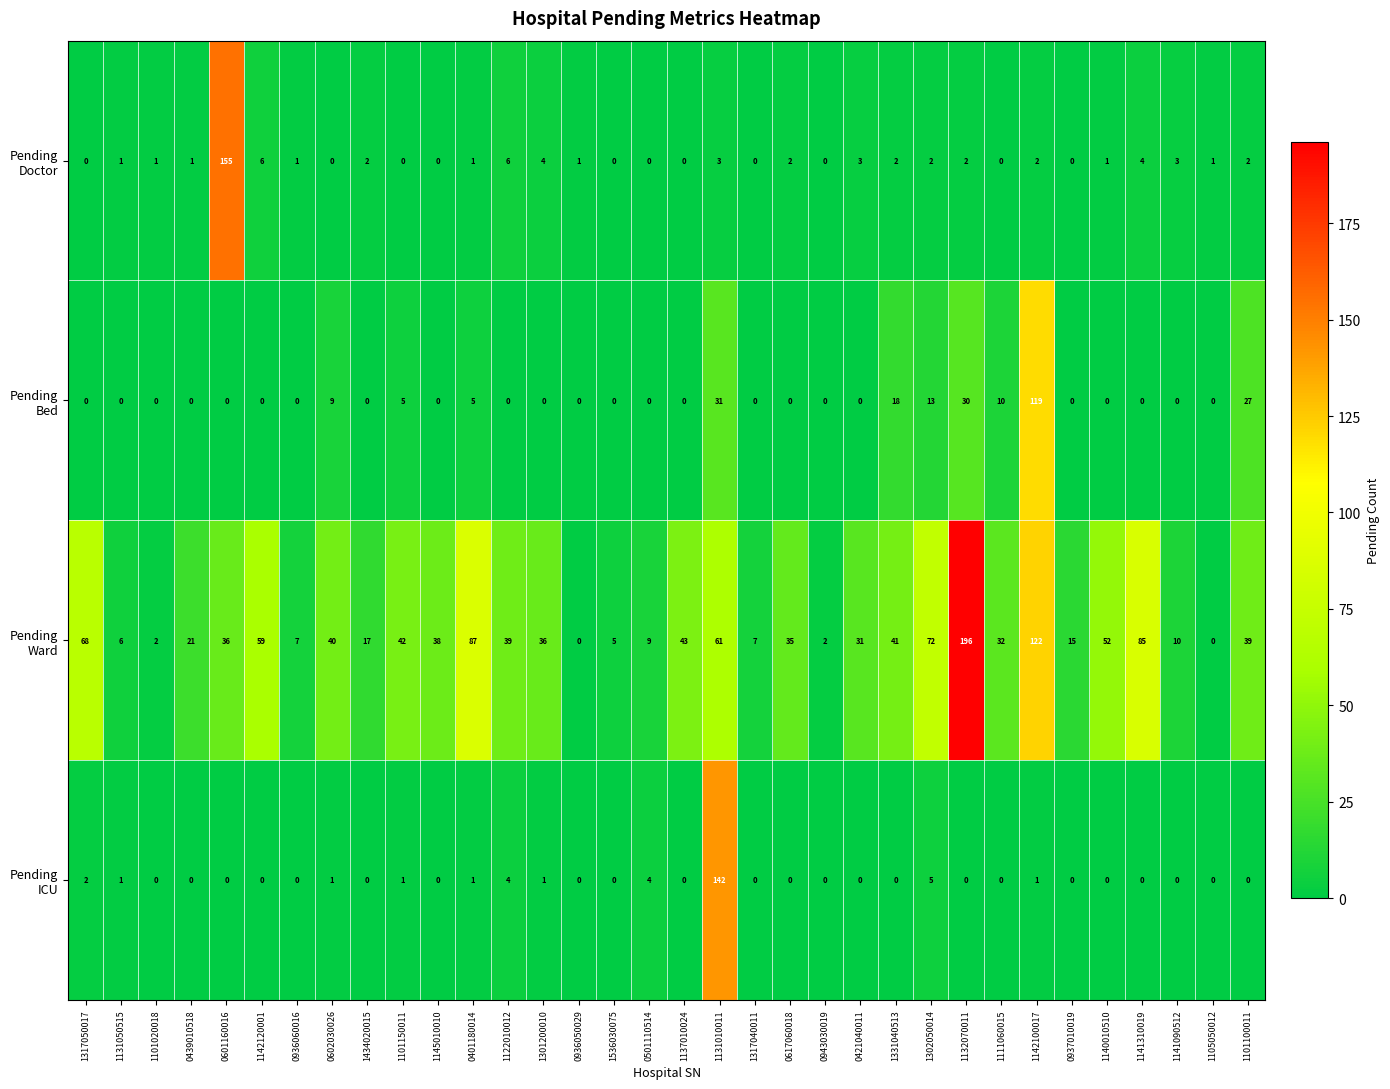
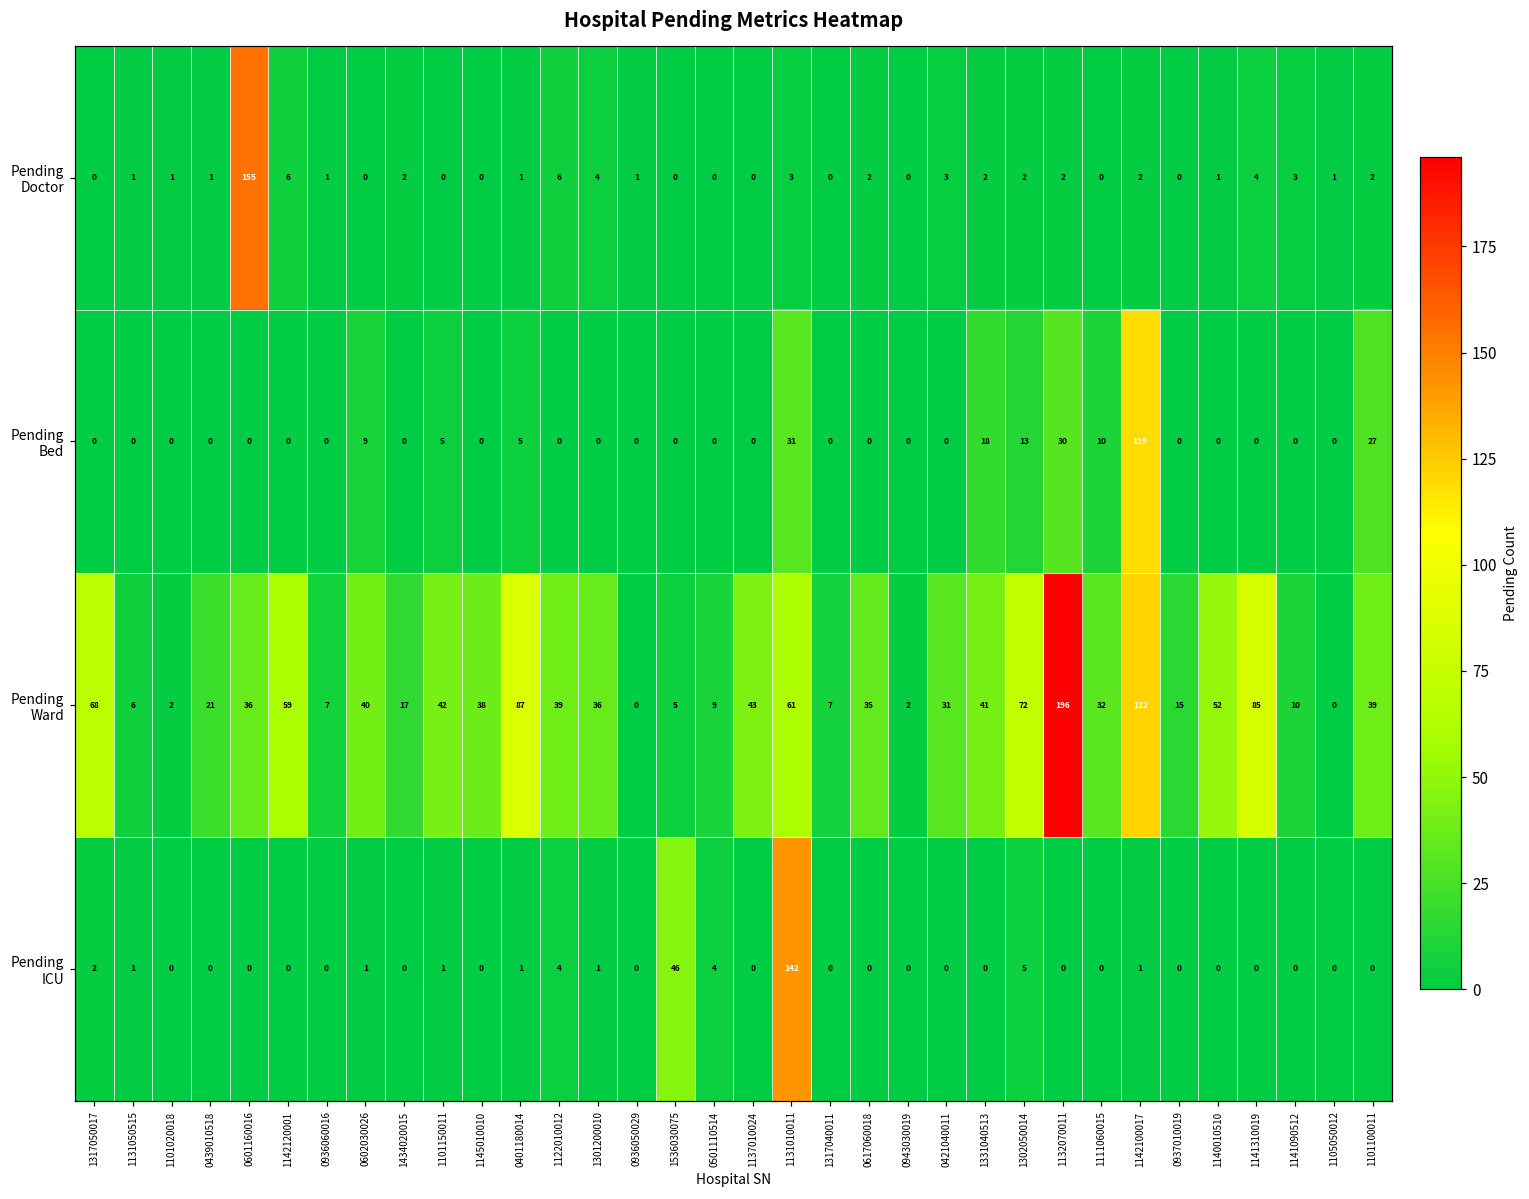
Pending ICU, 1536030075: 0 -> 46
